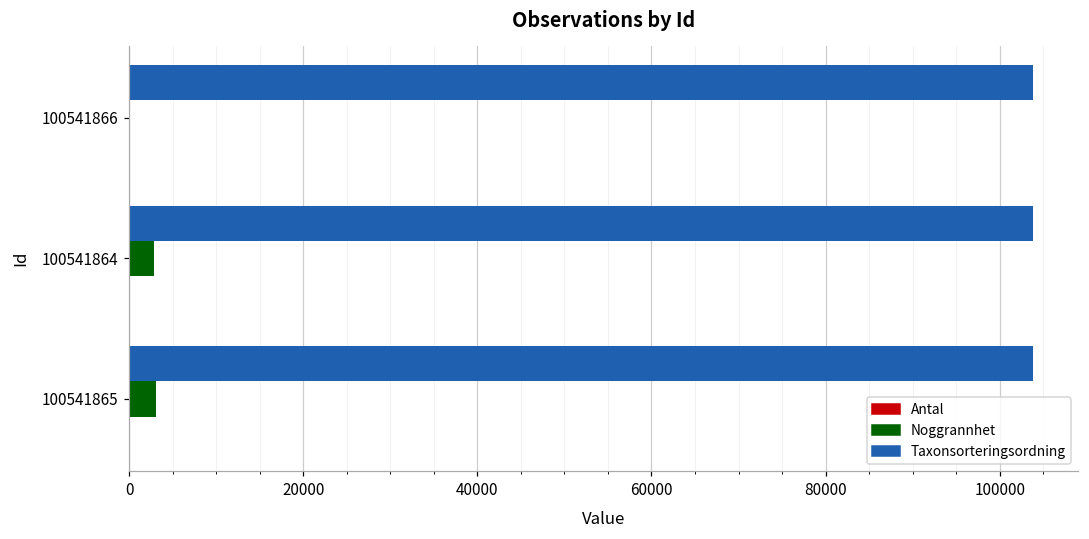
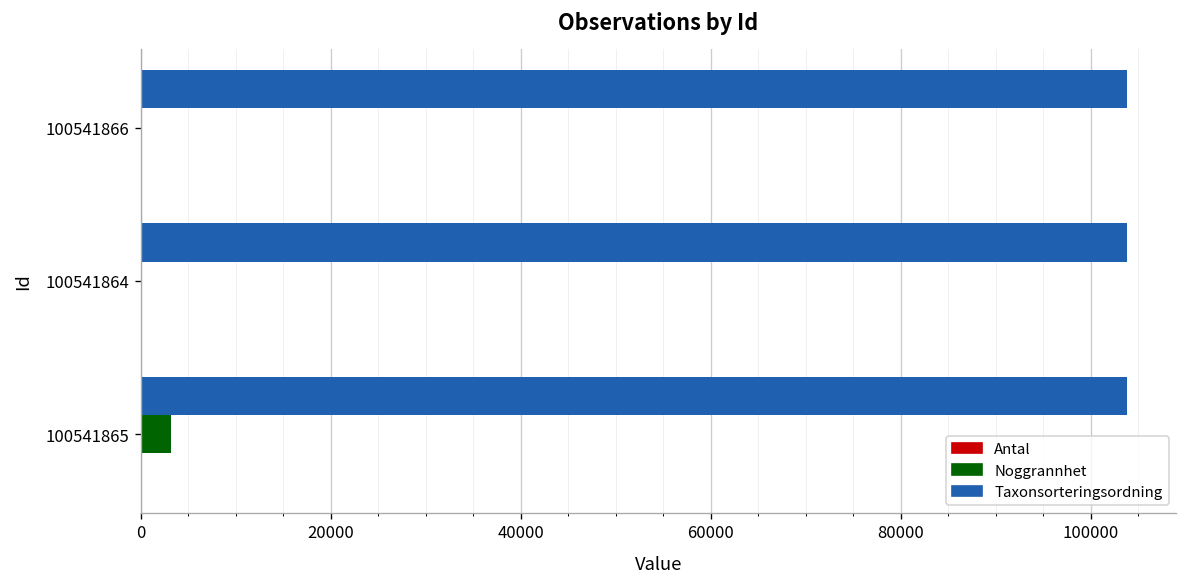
Noggrannhet, 100541864: 3000 -> 0
